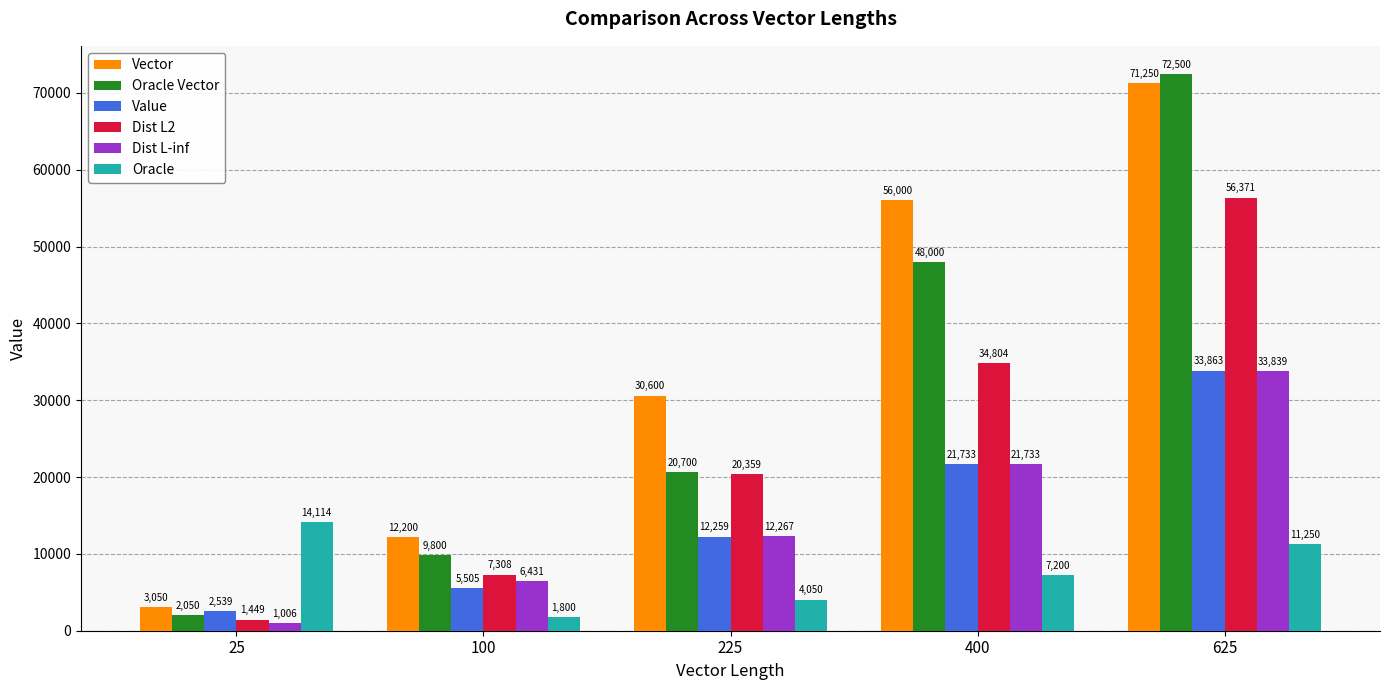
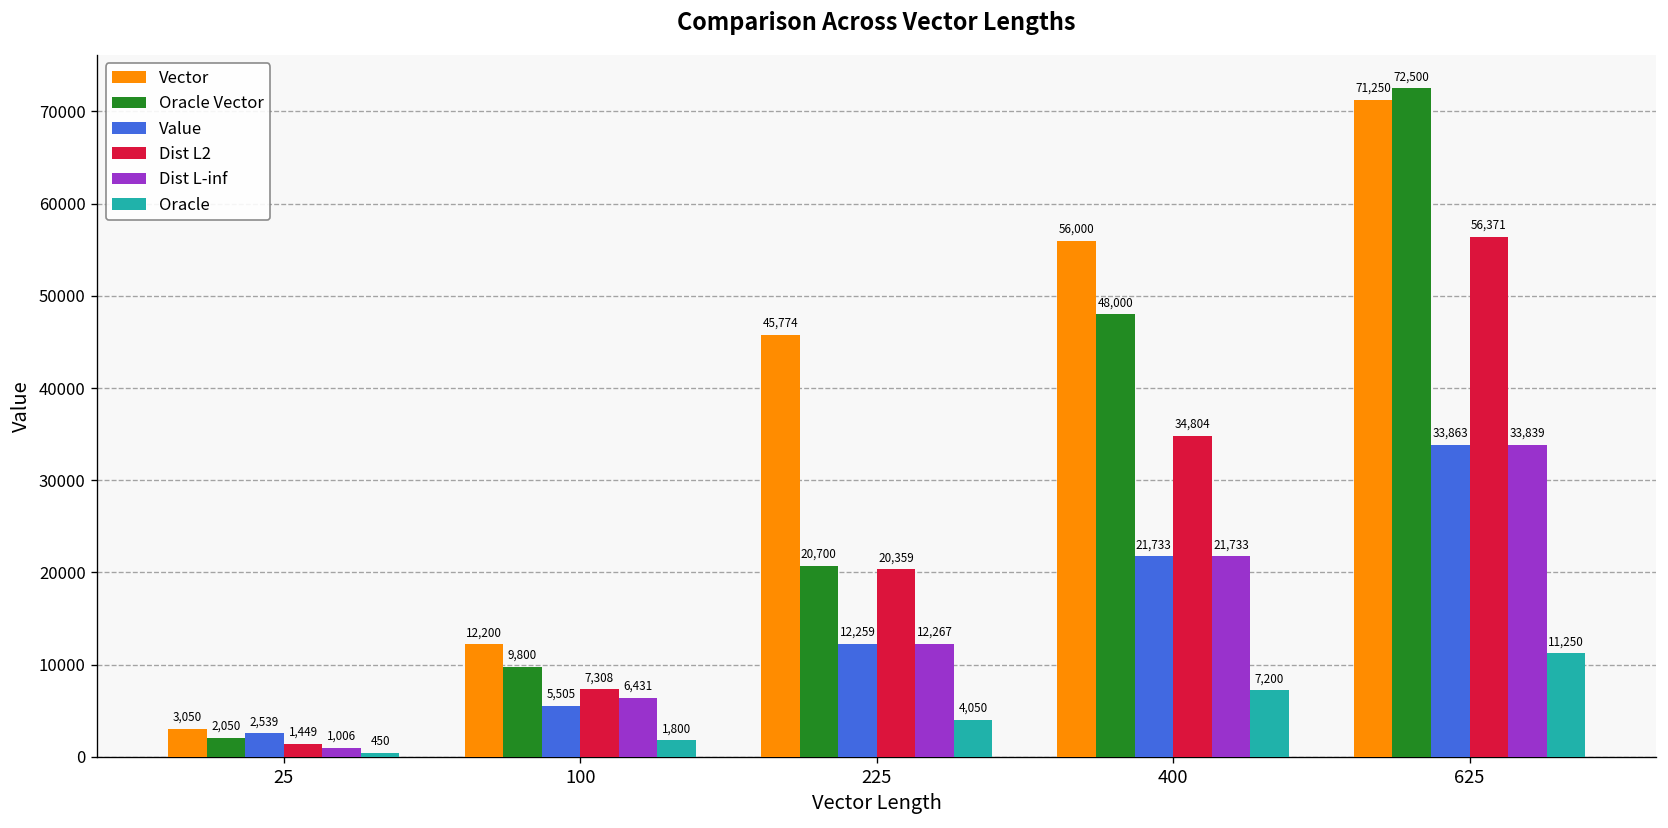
Oracle, 25: 14,114 -> 450
Vector, 225: 30,600 -> 45,774
